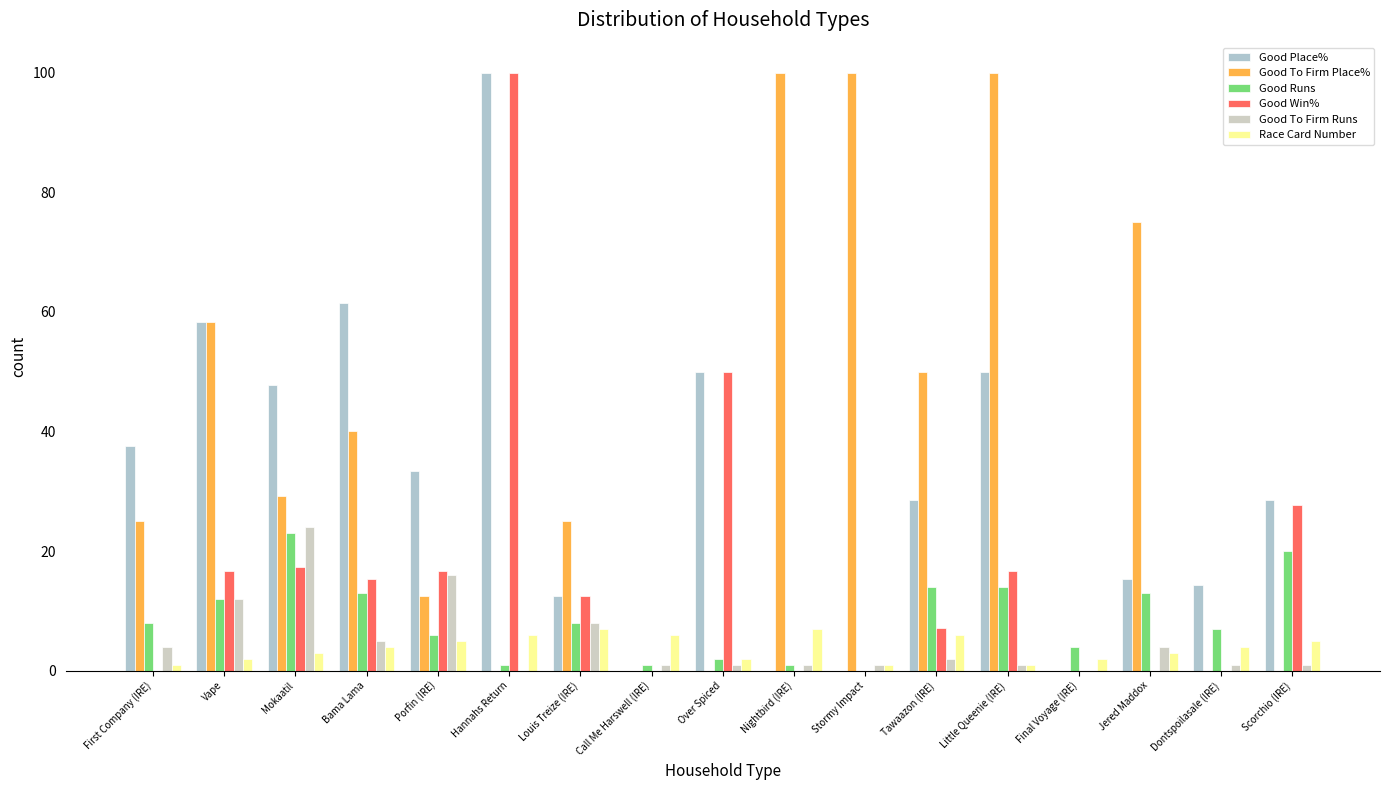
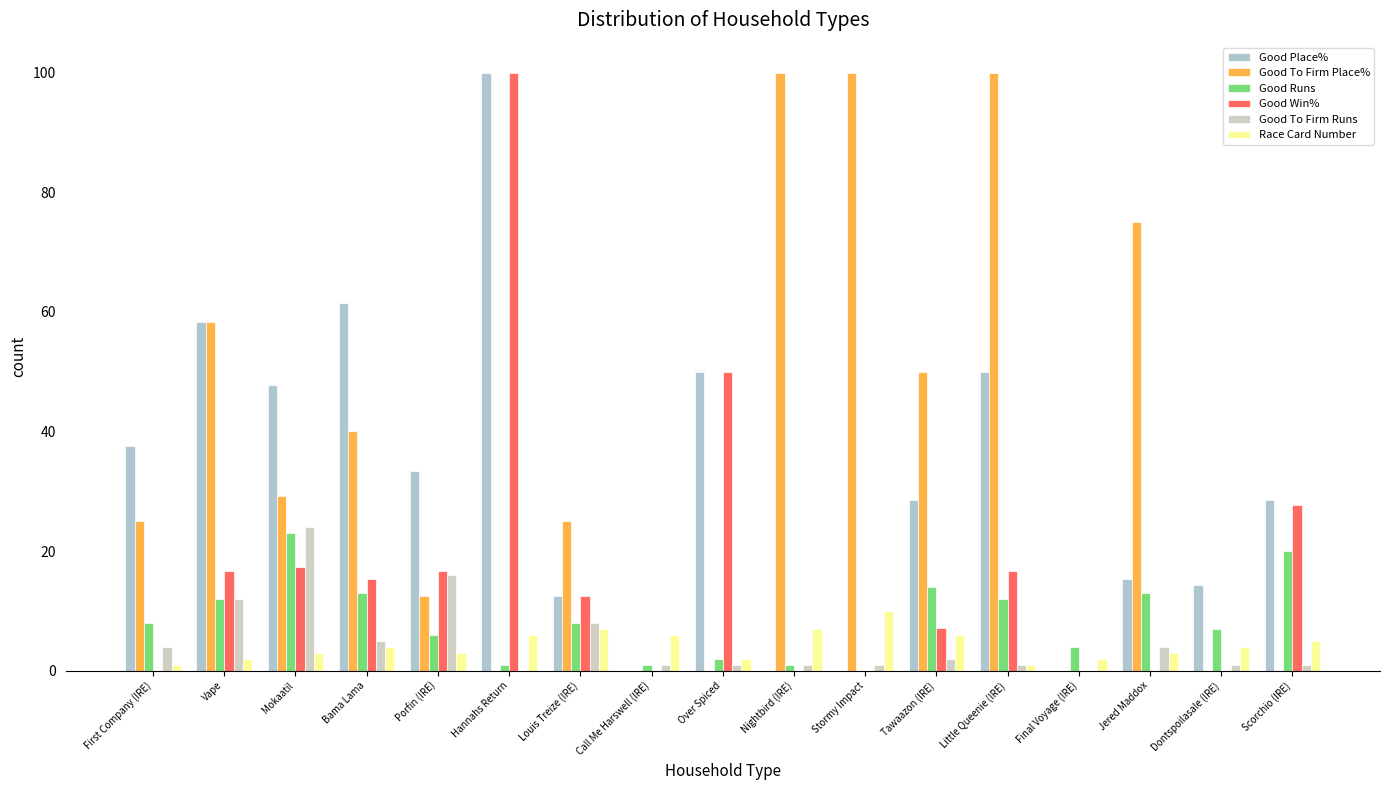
Race Card Number, Porfin (IRE): 5 -> 3
Race Card Number, Stormy Impact: 1 -> 10
Good Runs, Little Queenie (IRE): 14 -> 12
